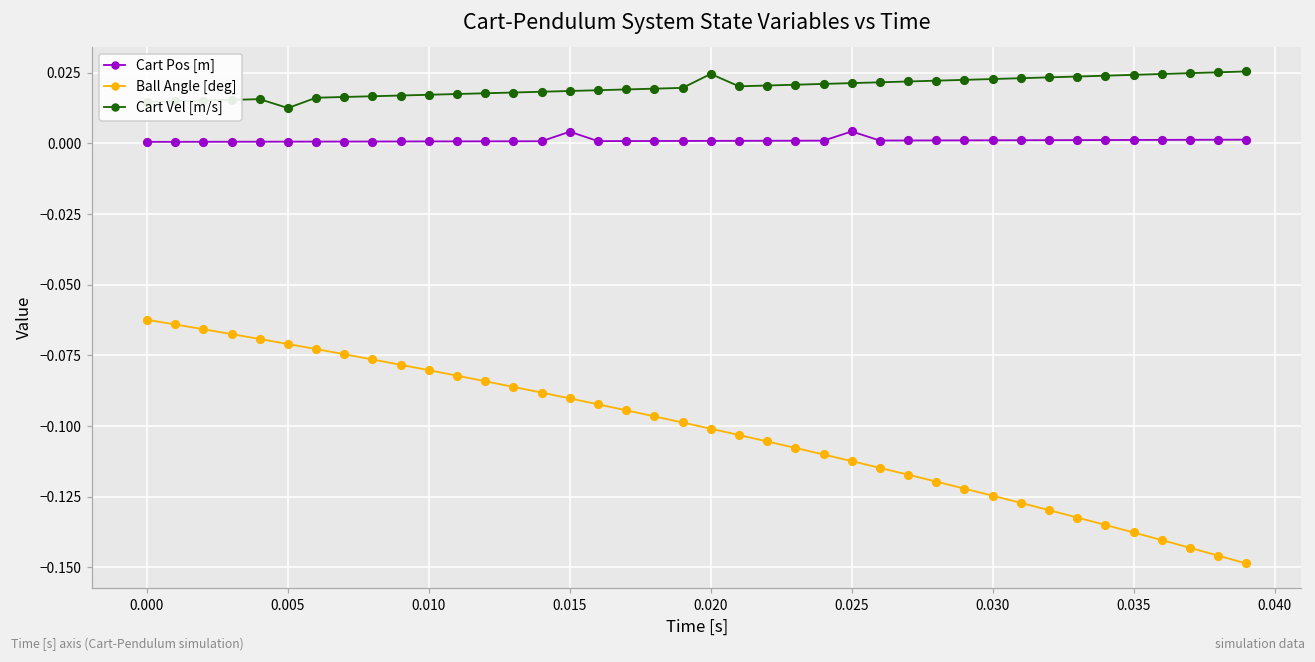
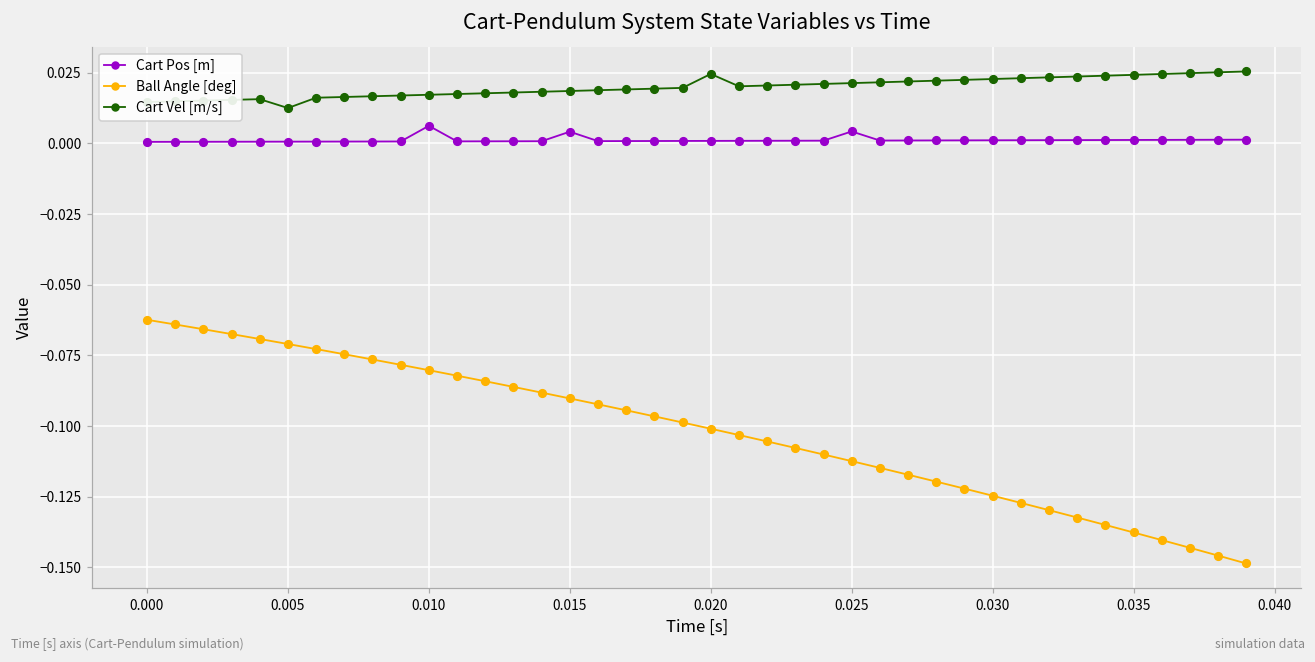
Cart Pos [m], 0.010: 0.001 -> 0.006
